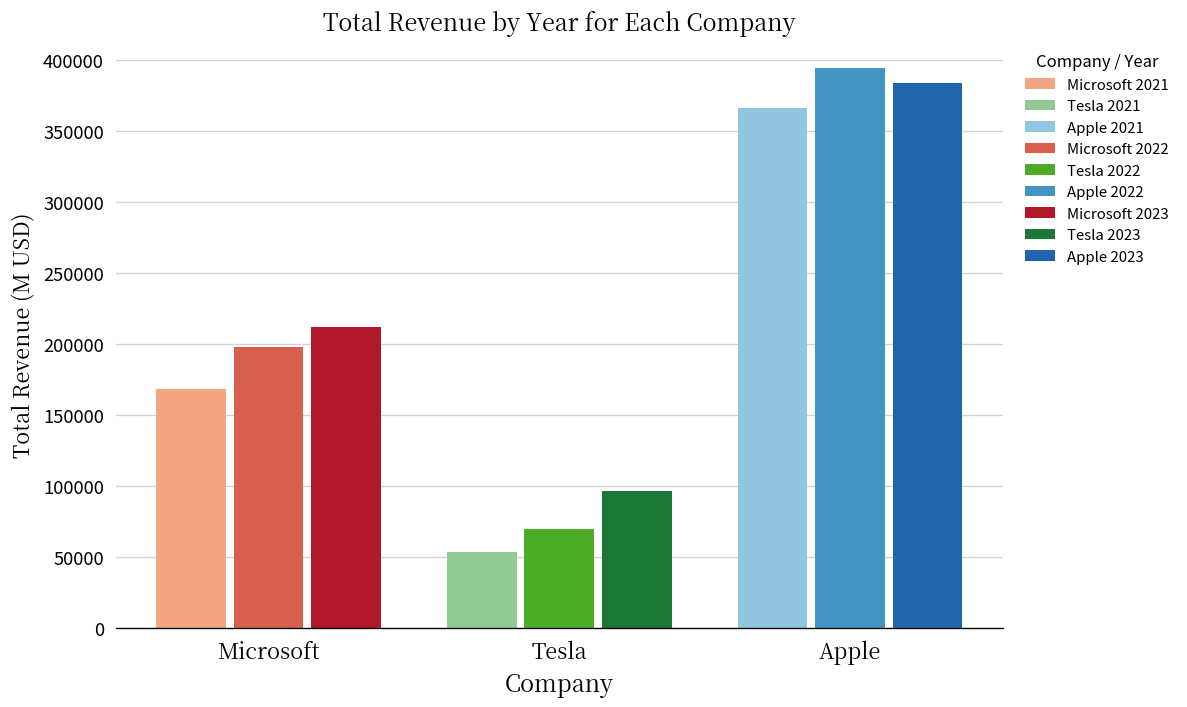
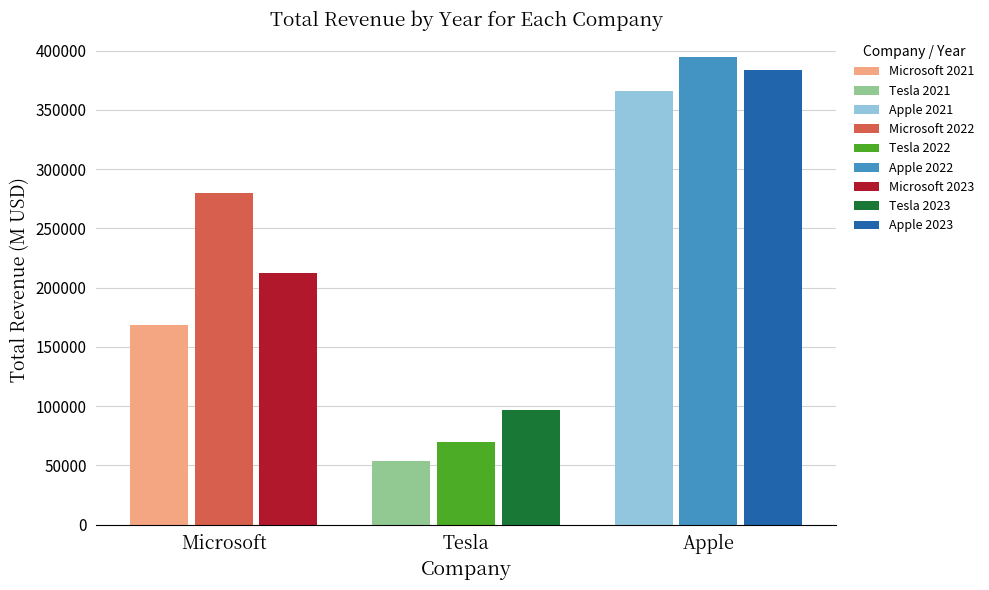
Microsoft: 198000 -> 280000
